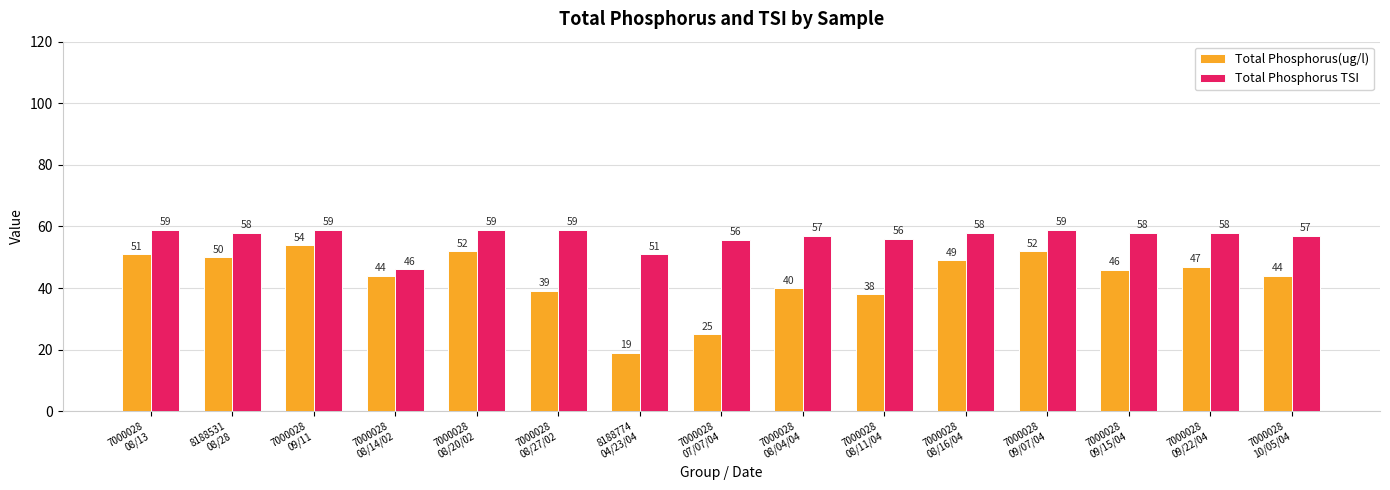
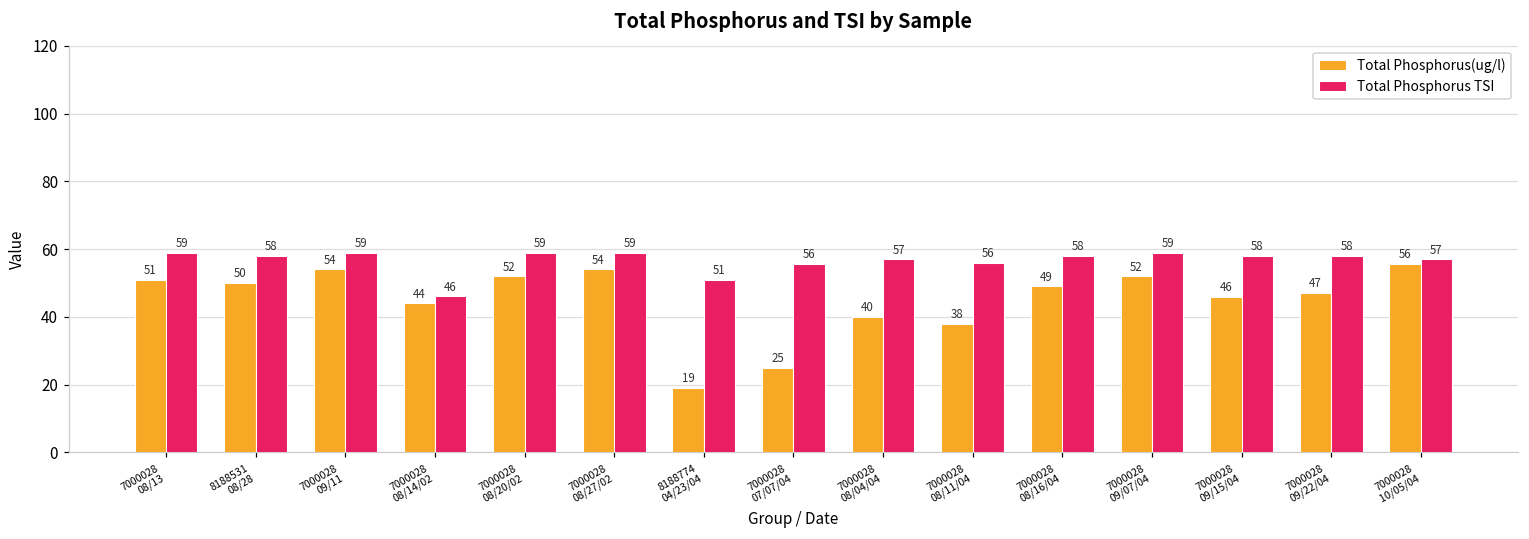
Total Phosphorus(ug/l), 7000028 08/27/02: 39 -> 54
Total Phosphorus(ug/l), 7000028 10/05/04: 44 -> 56
